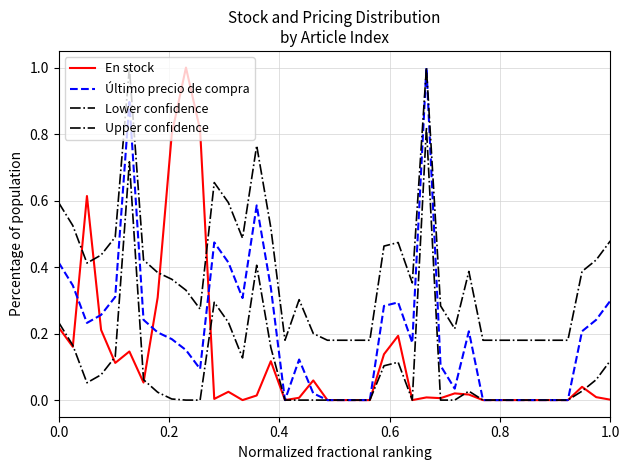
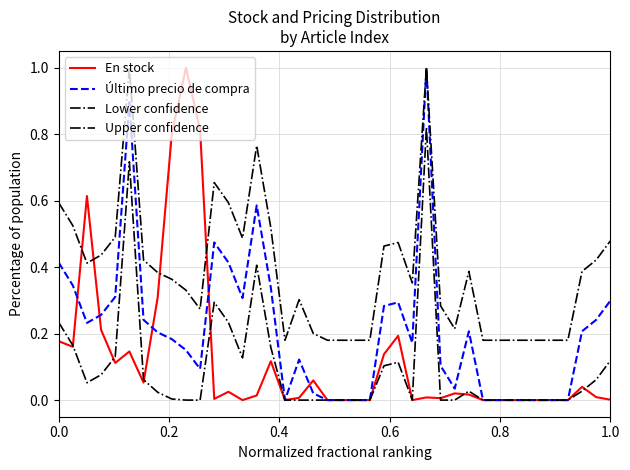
En stock, 0.0: 0.22 -> 0.18
